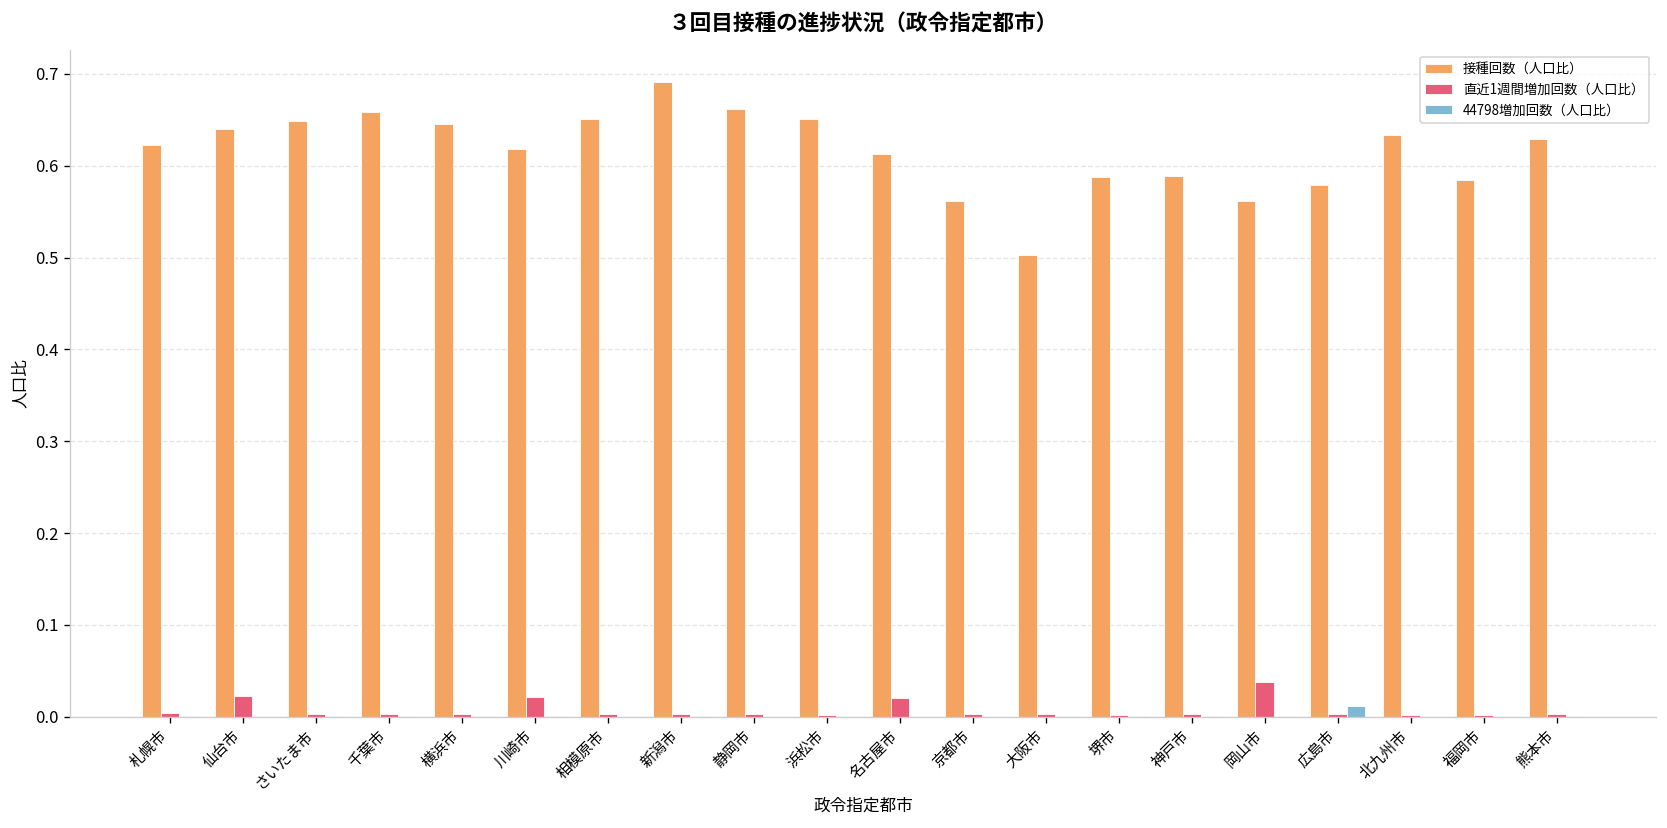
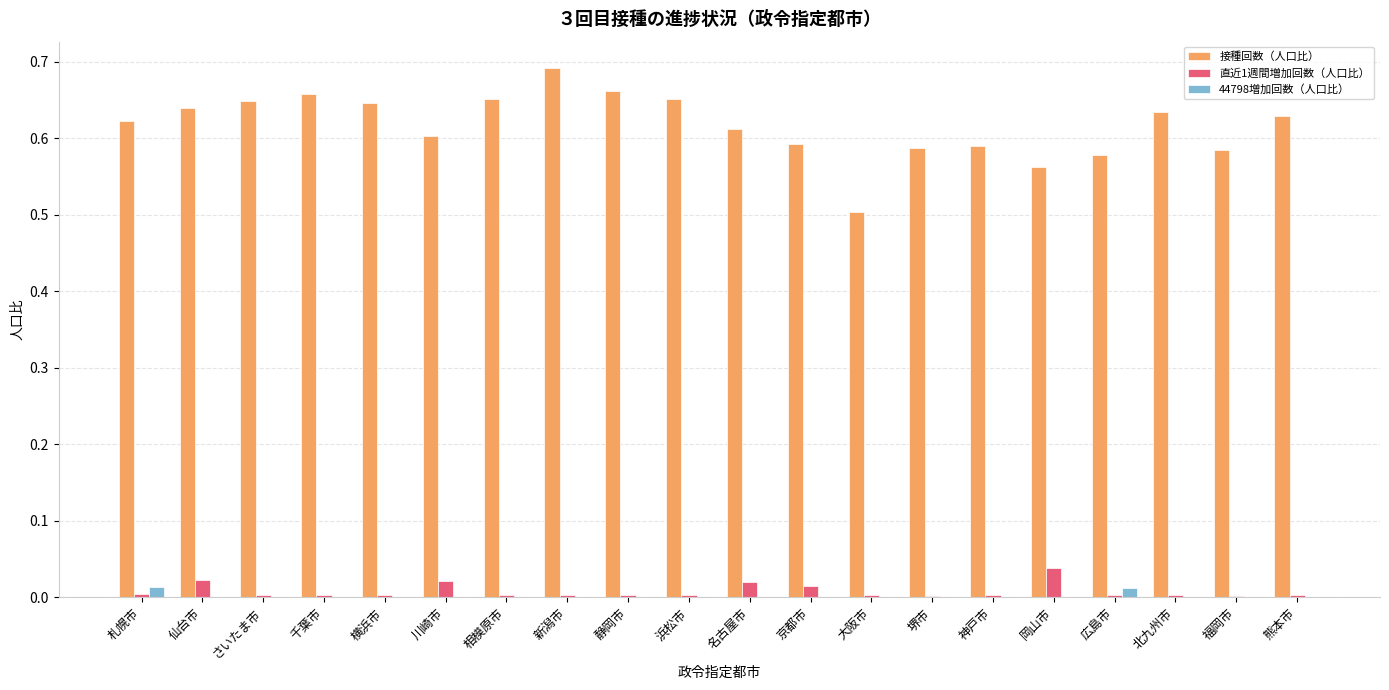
44798増加回数（人口比）, 札幌市: 0.00 -> 0.01
接種回数（人口比）, 川崎市: 0.62 -> 0.60
接種回数（人口比）, 京都市: 0.56 -> 0.59
直近1週間増加回数（人口比）, 京都市: 0.00 -> 0.01
